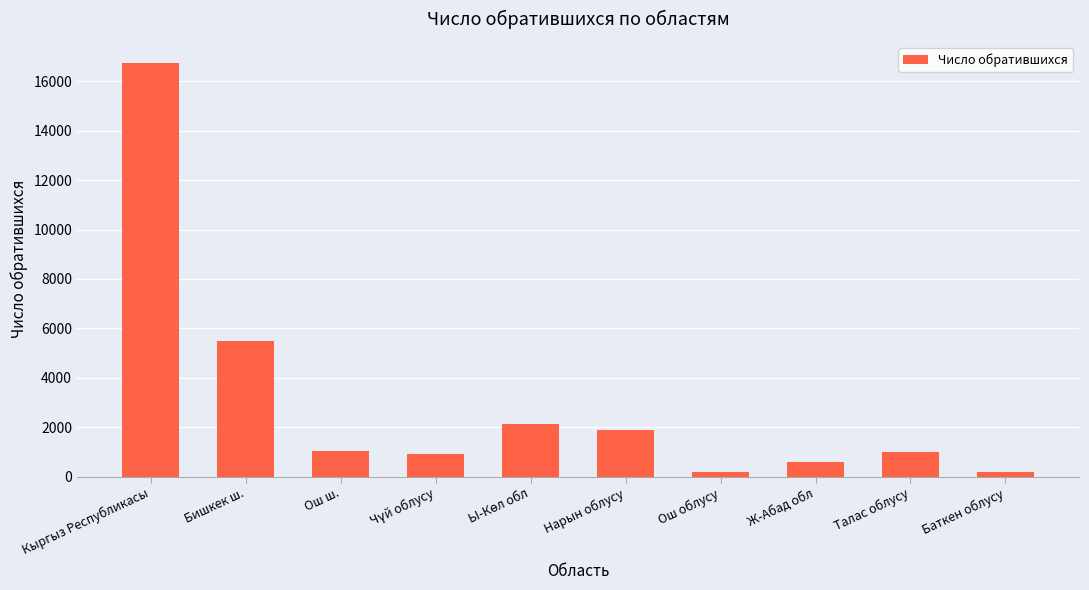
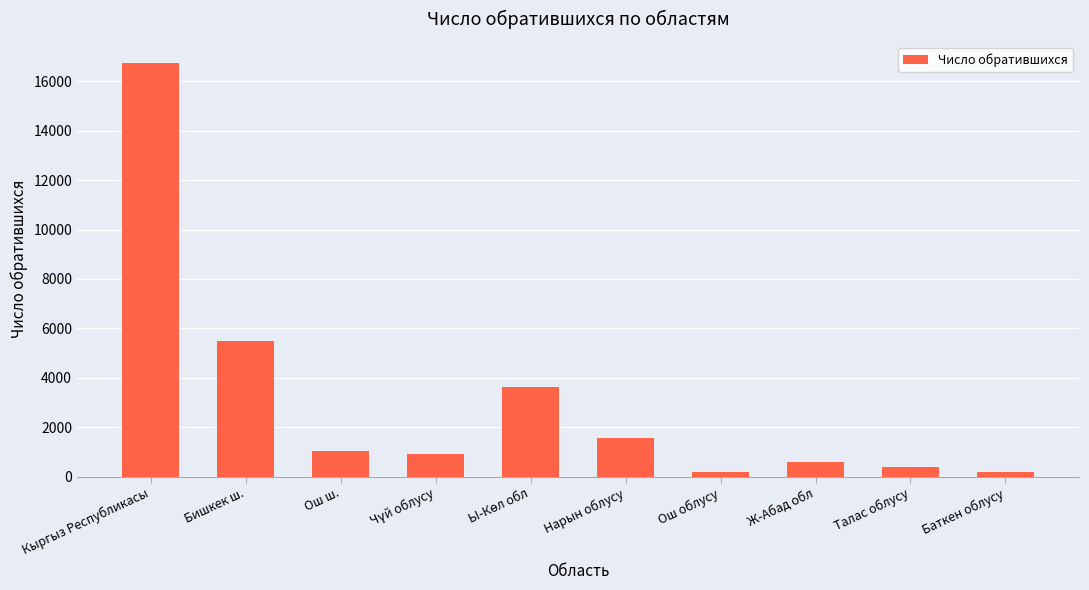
Ы-Кѳл обл: 2100 -> 3600
Нарын облусу: 1900 -> 1600
Талас облусу: 1000 -> 400
